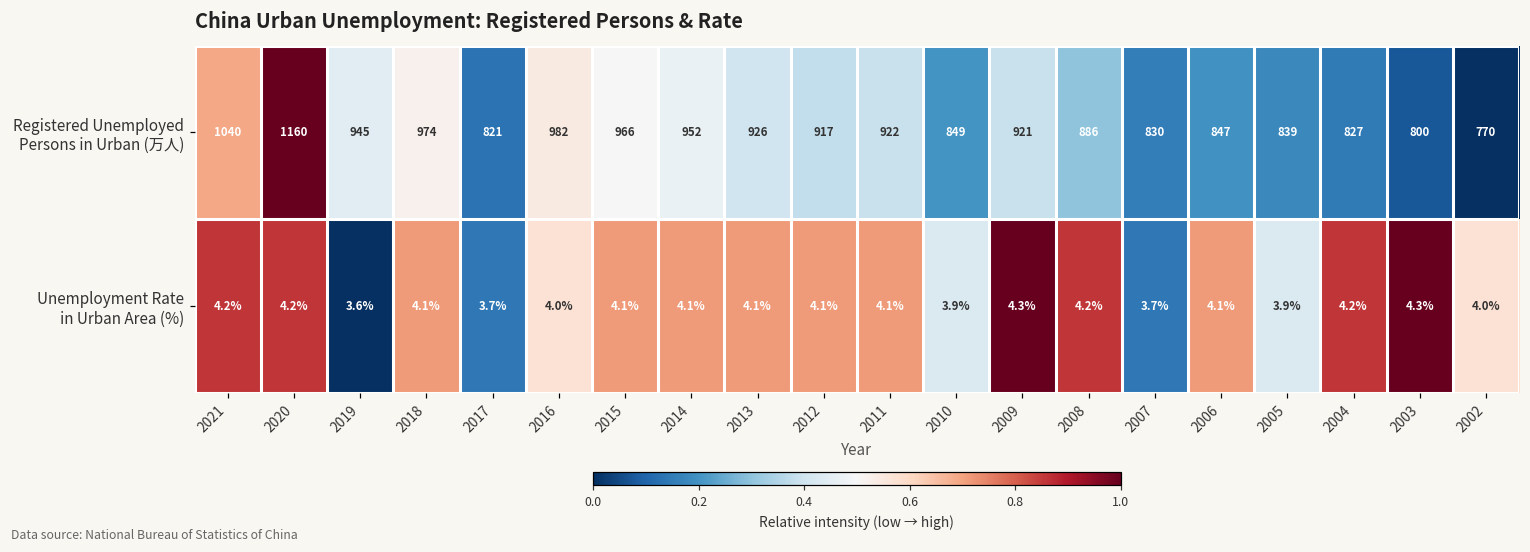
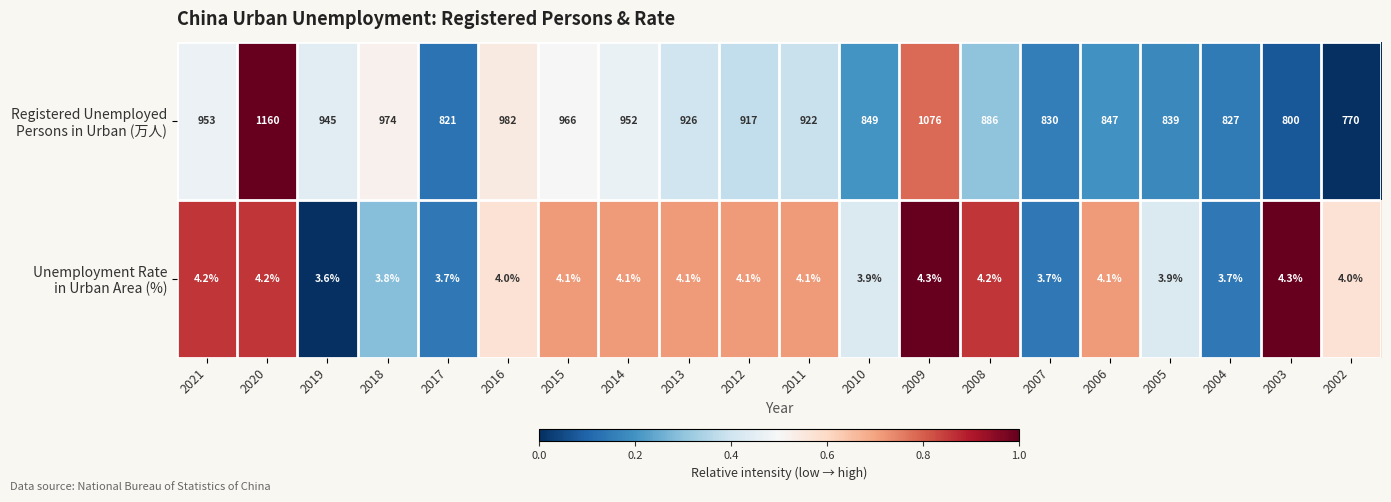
Registered Unemployed Persons in Urban (万人), 2021: 1040 -> 953
Registered Unemployed Persons in Urban (万人), 2009: 921 -> 1076
Unemployment Rate in Urban Area (%), 2018: 4.1% -> 3.8%
Unemployment Rate in Urban Area (%), 2004: 4.2% -> 3.7%
